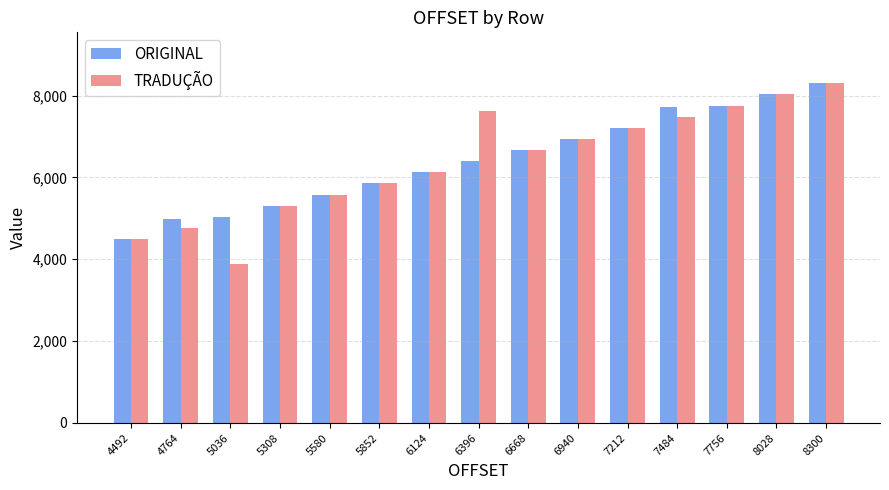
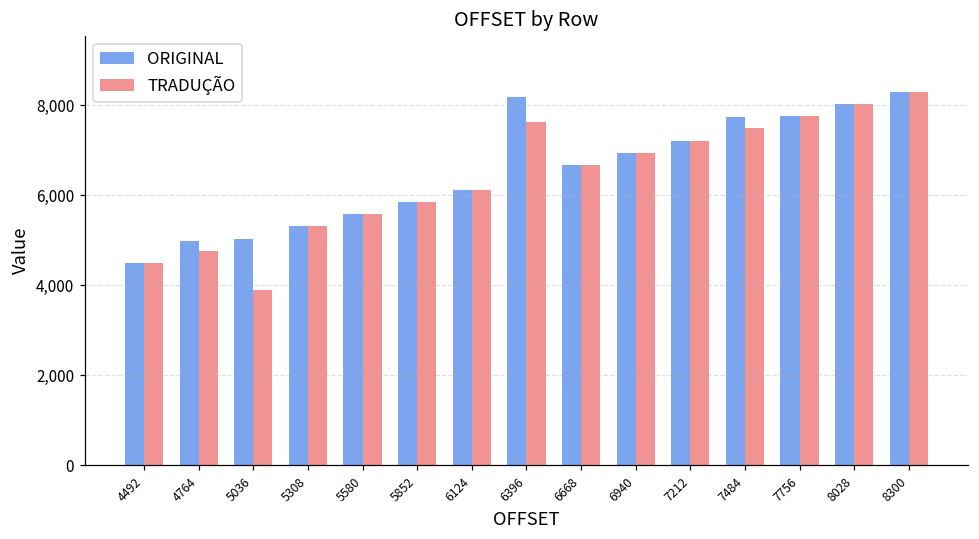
ORIGINAL, 6396: 6,400 -> 8,200
